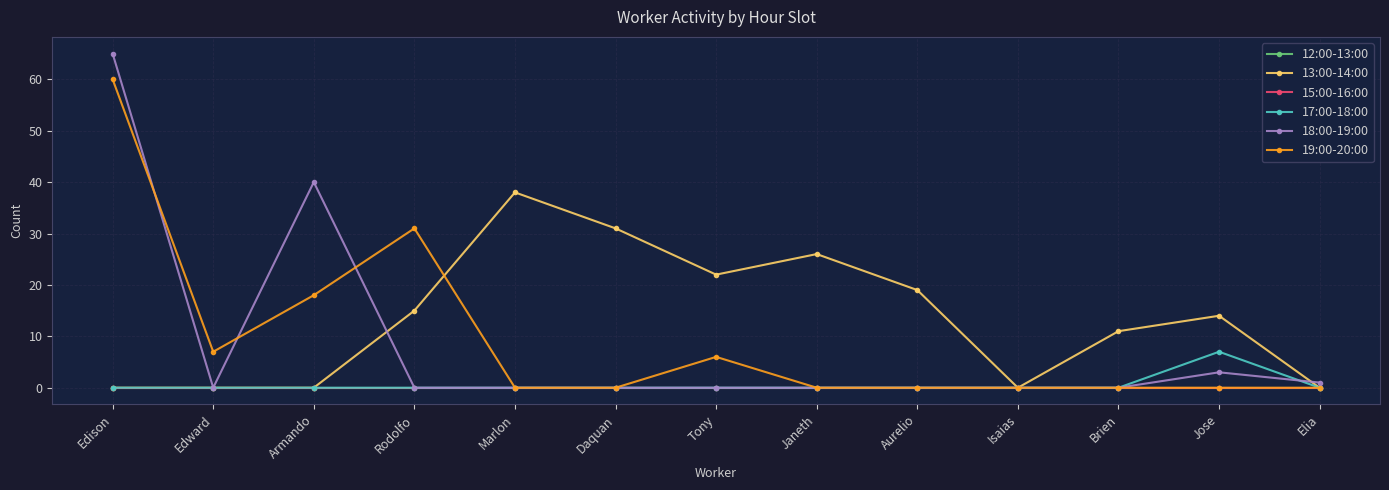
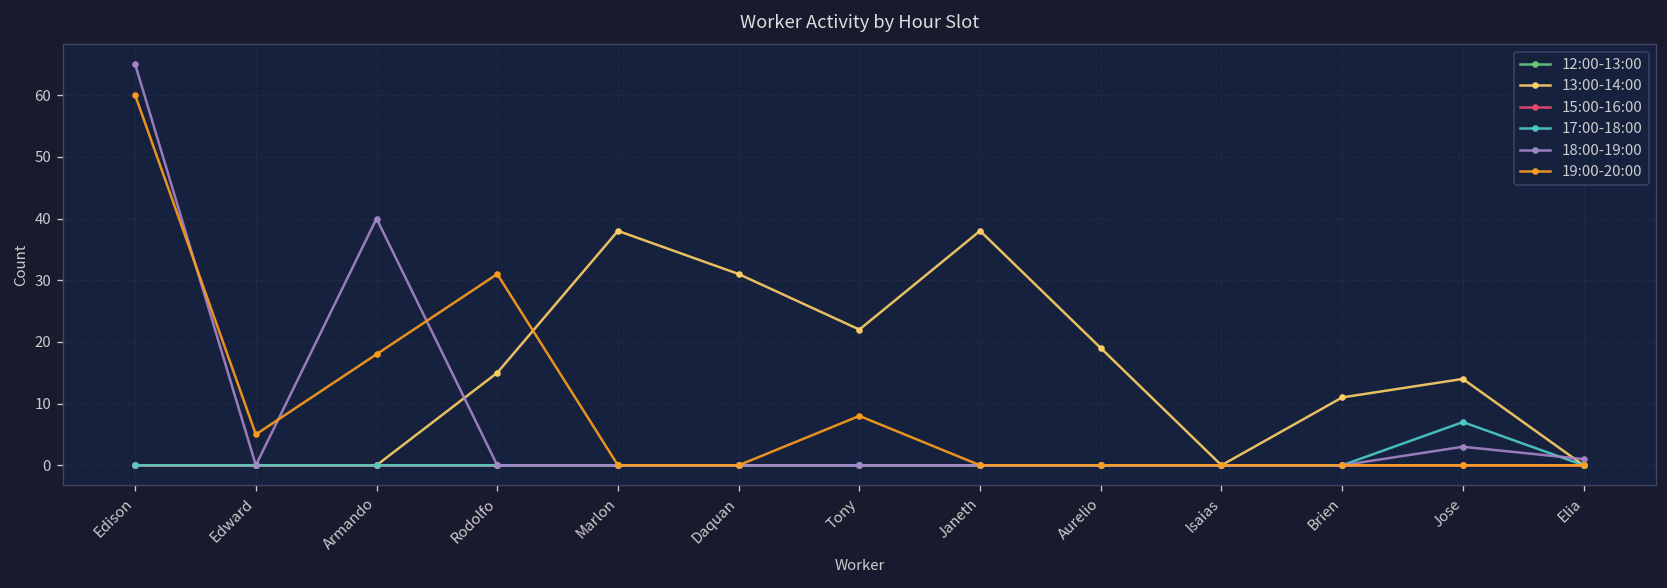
19:00-20:00, Edward: 7 -> 5
19:00-20:00, Tony: 6 -> 8
13:00-14:00, Janeth: 26 -> 38
